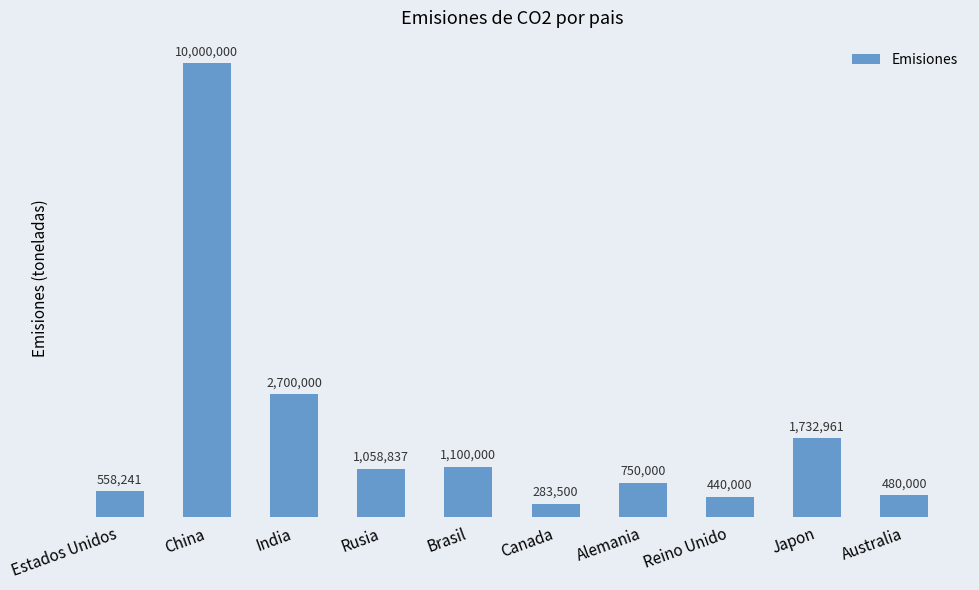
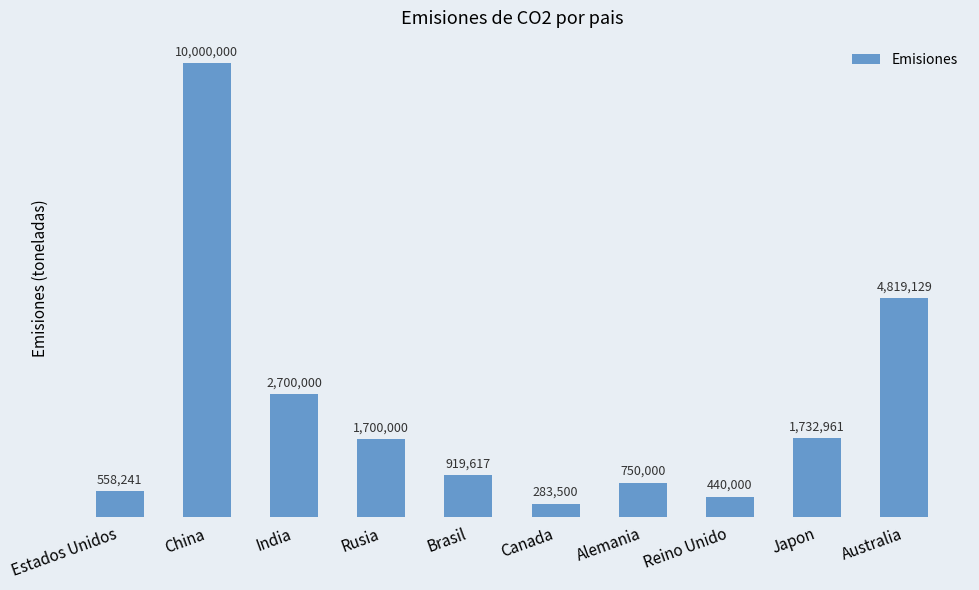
Rusia: 1,058,837 -> 1,700,000
Brasil: 1,100,000 -> 919,617
Australia: 480,000 -> 4,819,129
